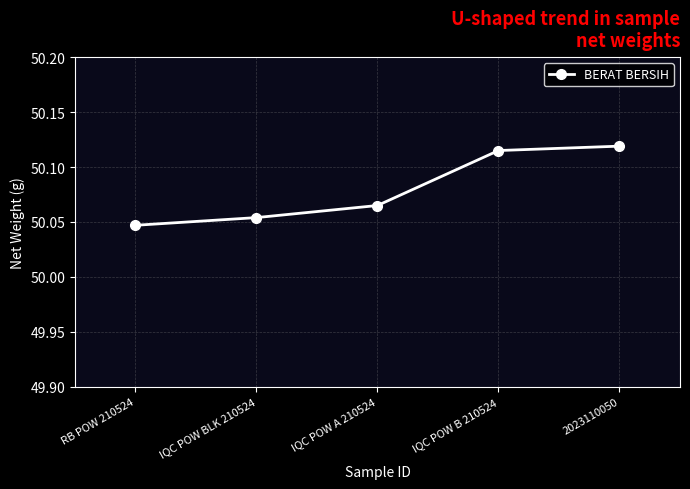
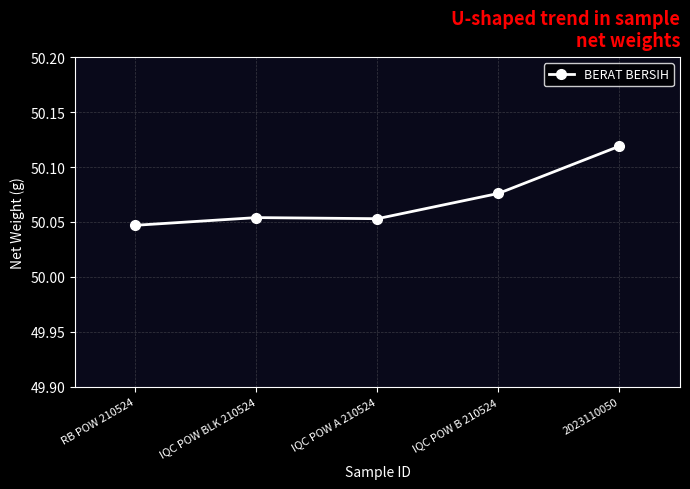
IQC POW A 210524: 50.065 -> 50.053
IQC POW B 210524: 50.115 -> 50.076
